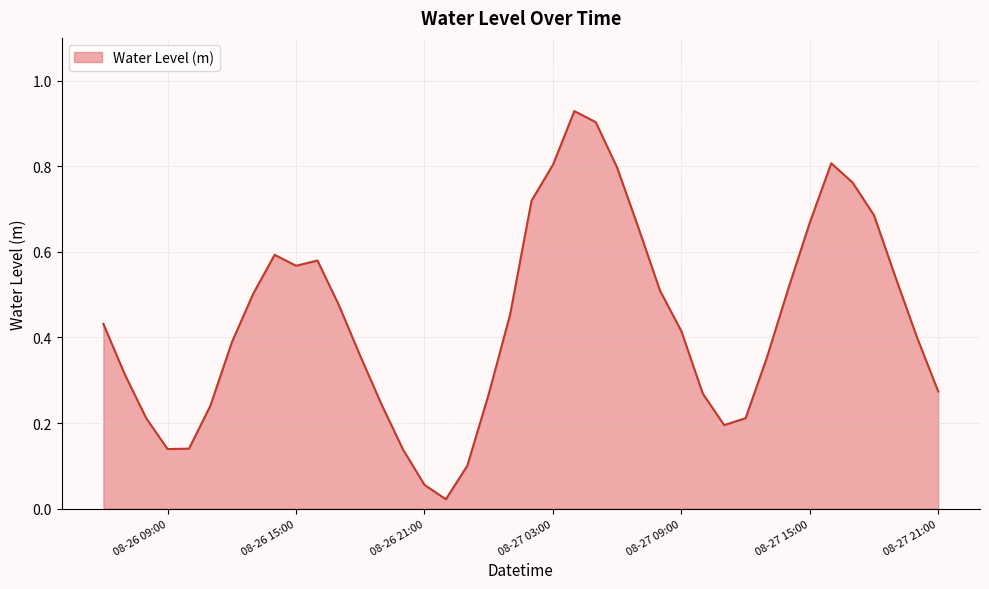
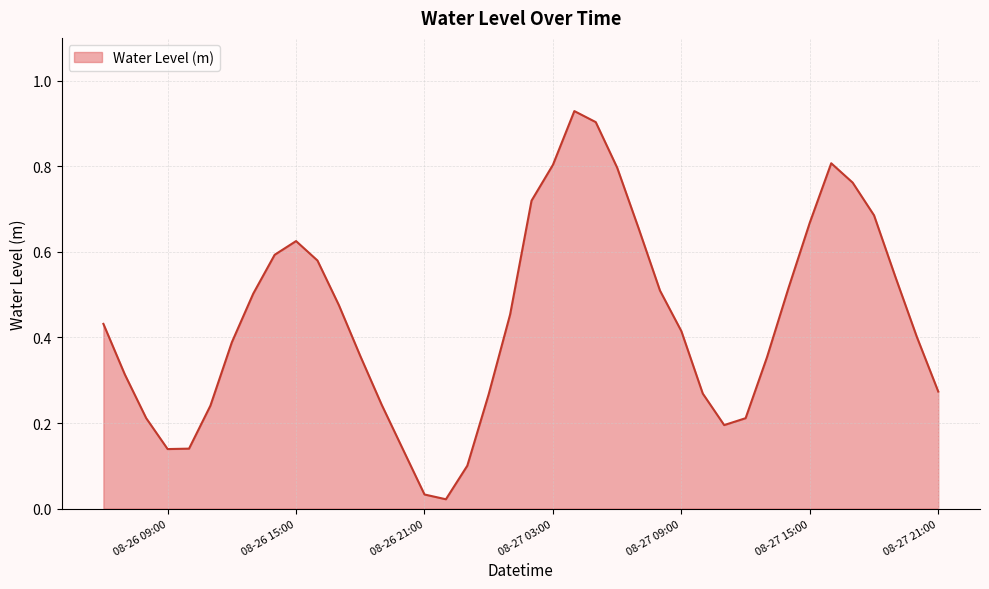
08-26 15:00: 0.57 -> 0.63
08-26 21:00: 0.06 -> 0.03
